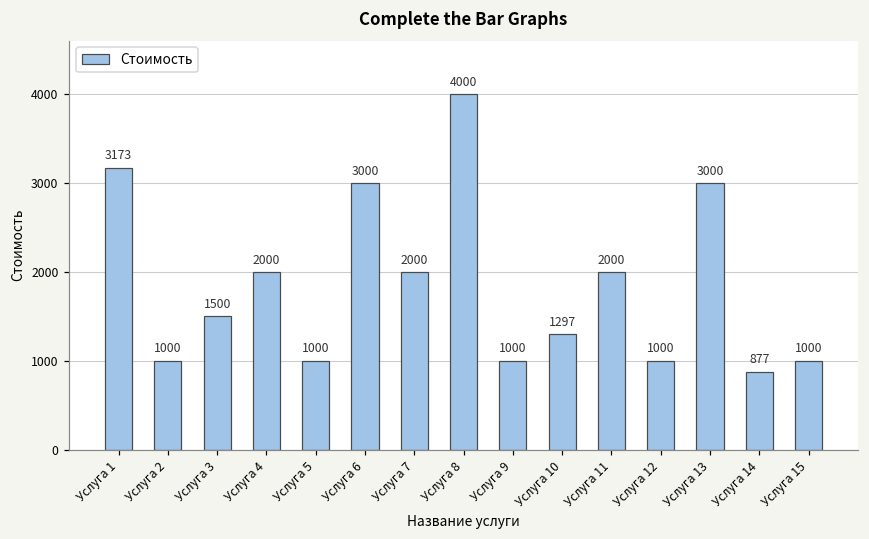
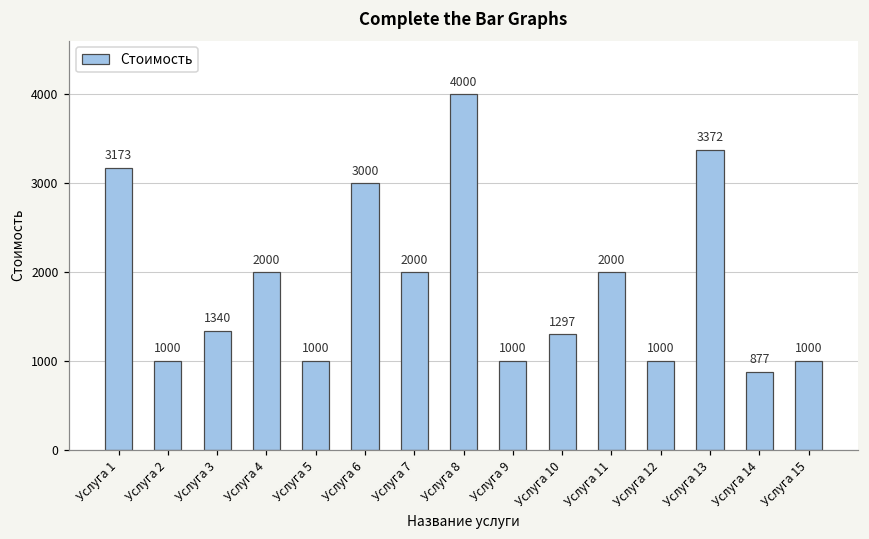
Услуга 3: 1500 -> 1340
Услуга 13: 3000 -> 3372
